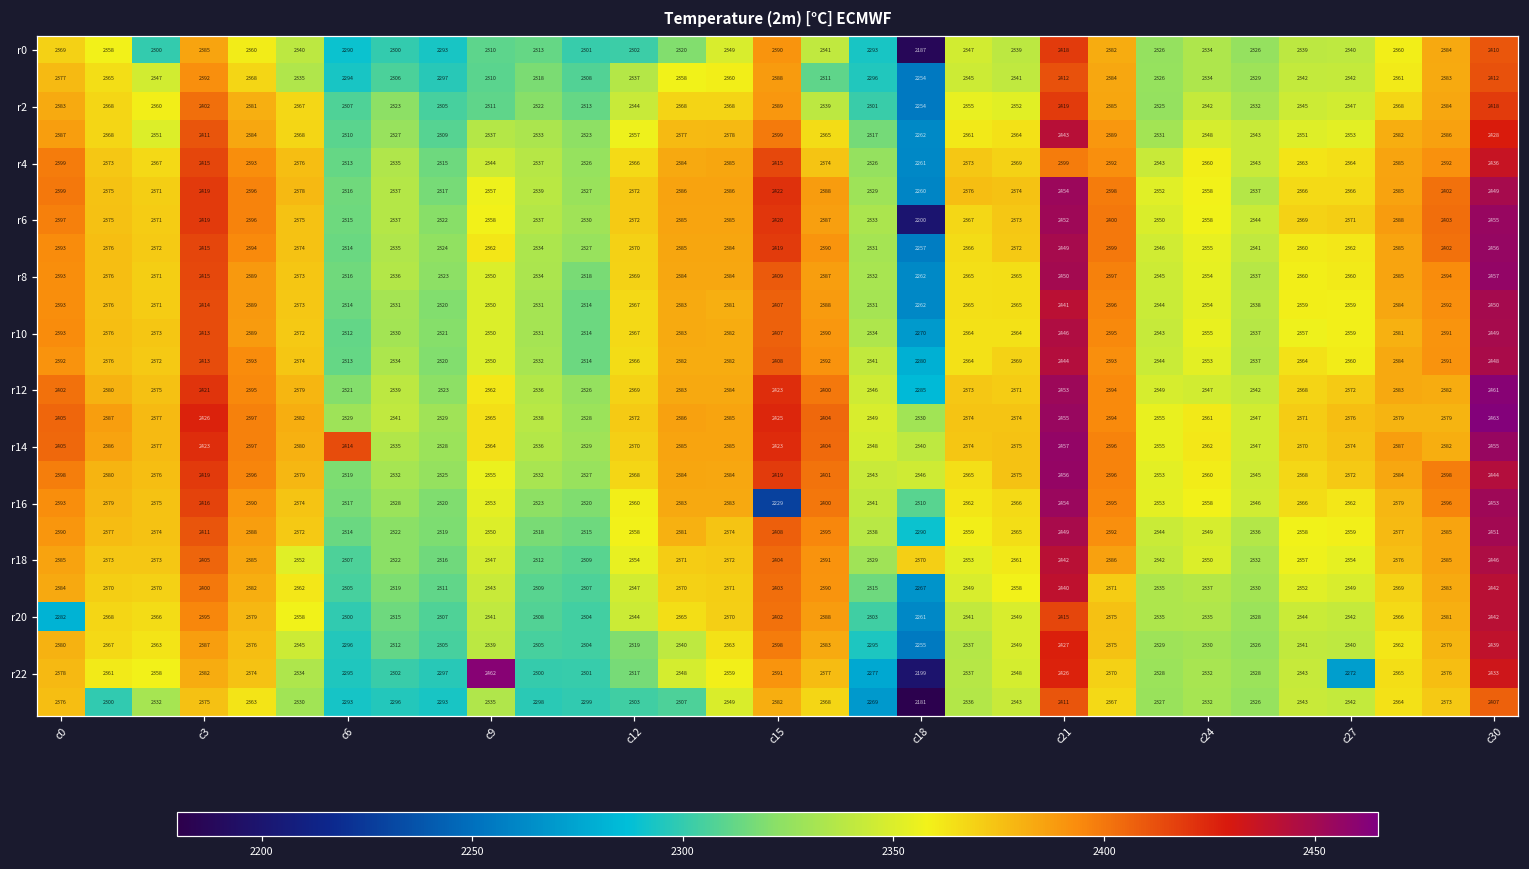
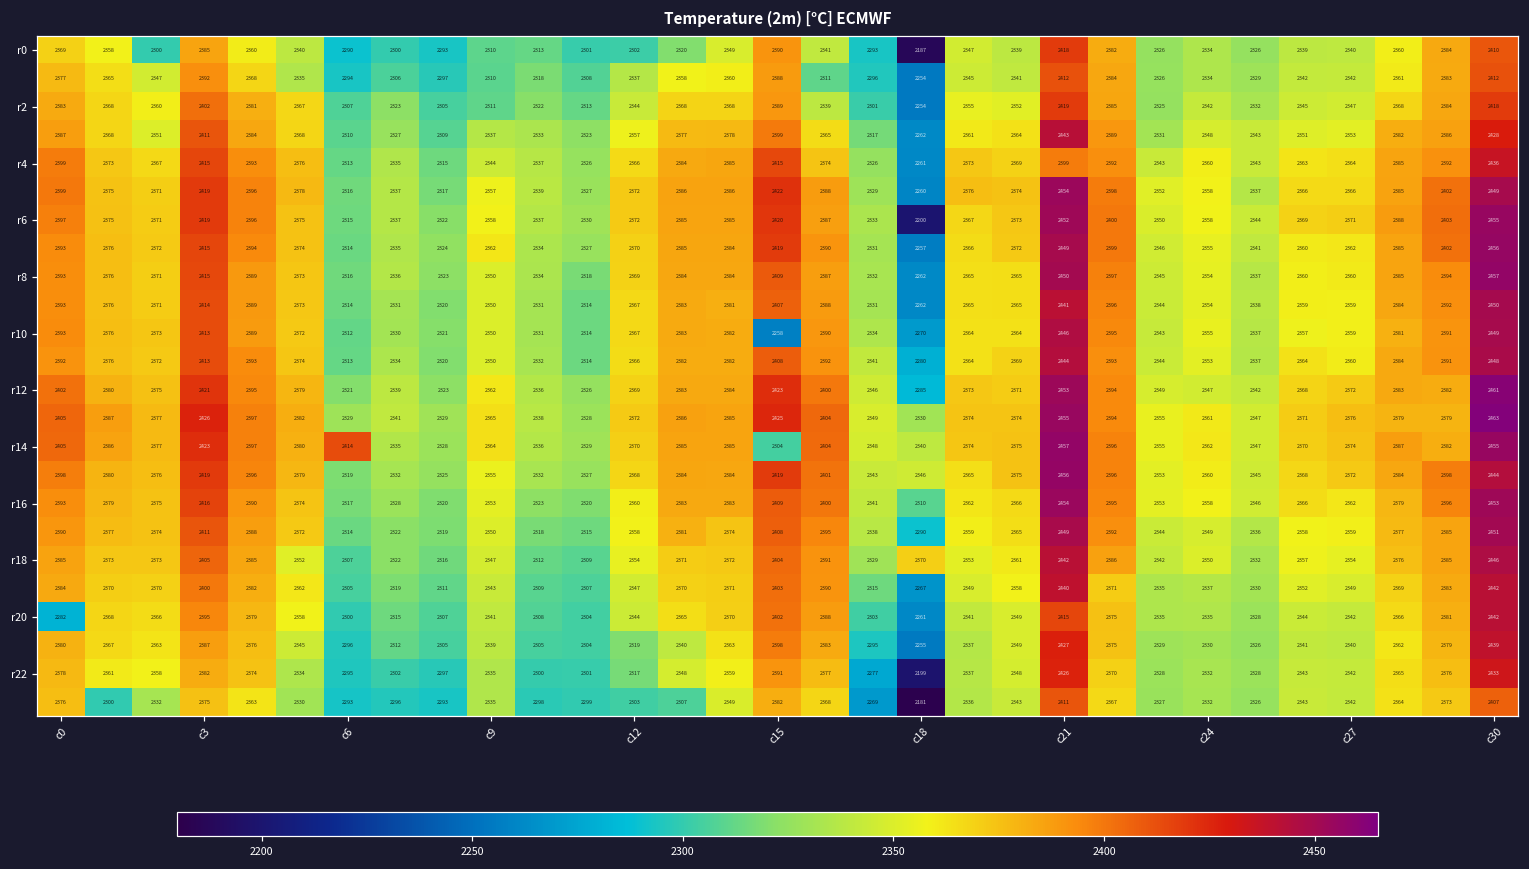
r10, c15: 2407 -> 2258
r14, c15: 2423 -> 2304
r16, c15: 2229 -> 2409
r22, c9: 2462 -> 2335
r22, c27: 2272 -> 2342
